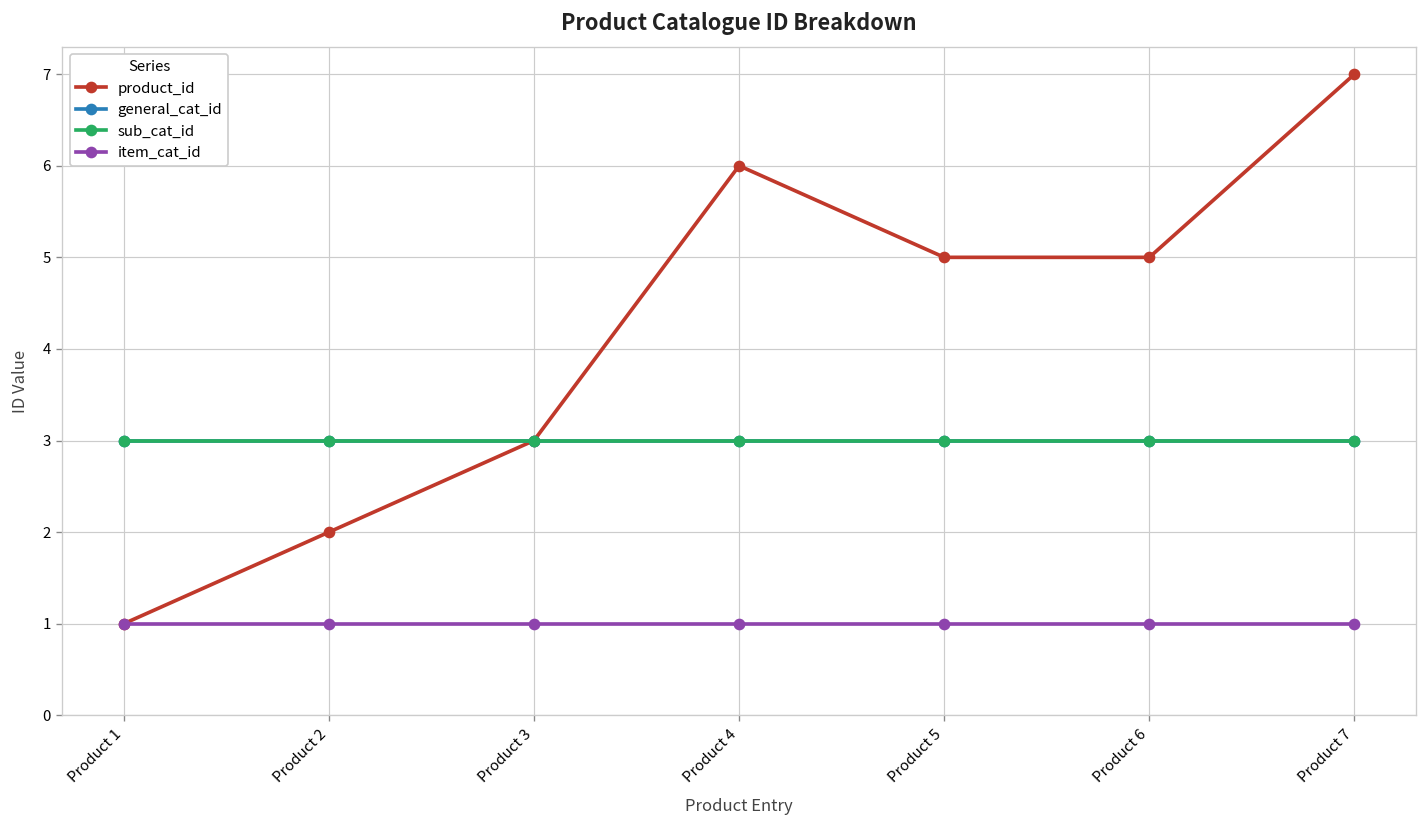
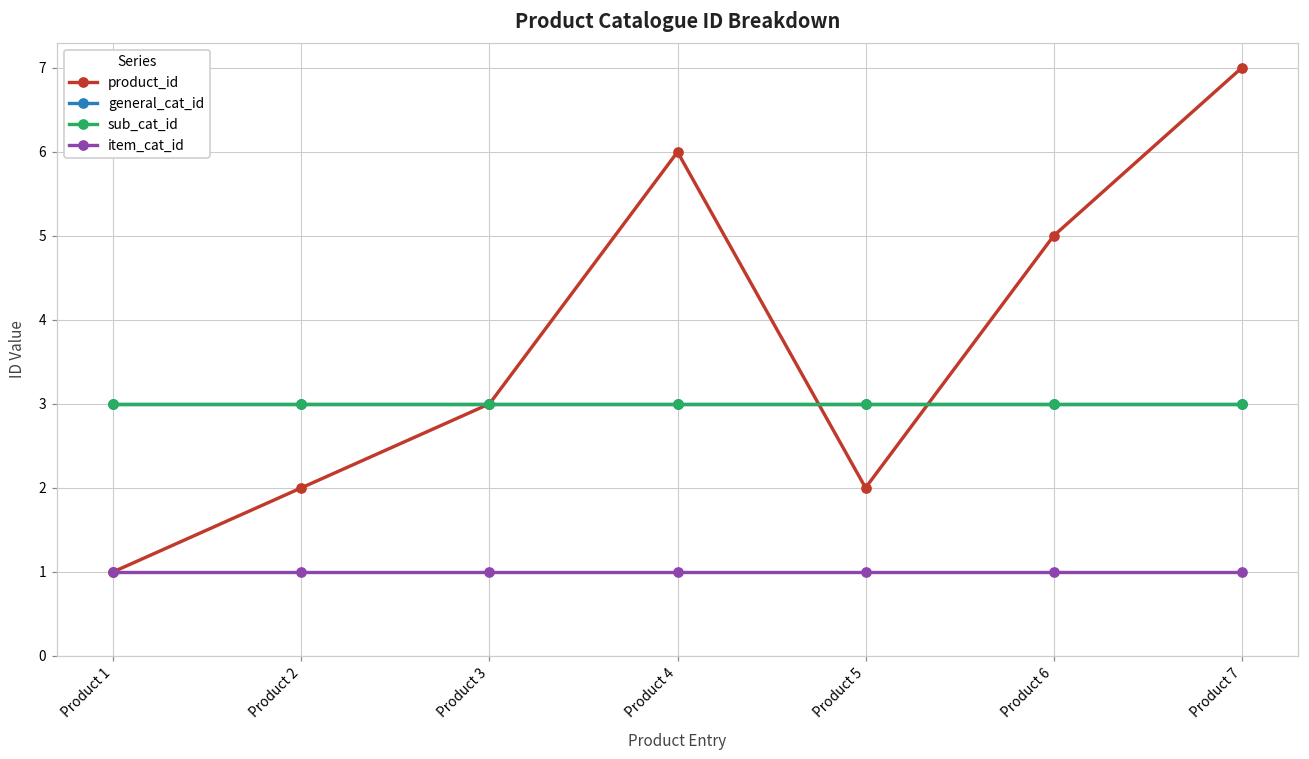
product_id, Product 5: 5 -> 2
